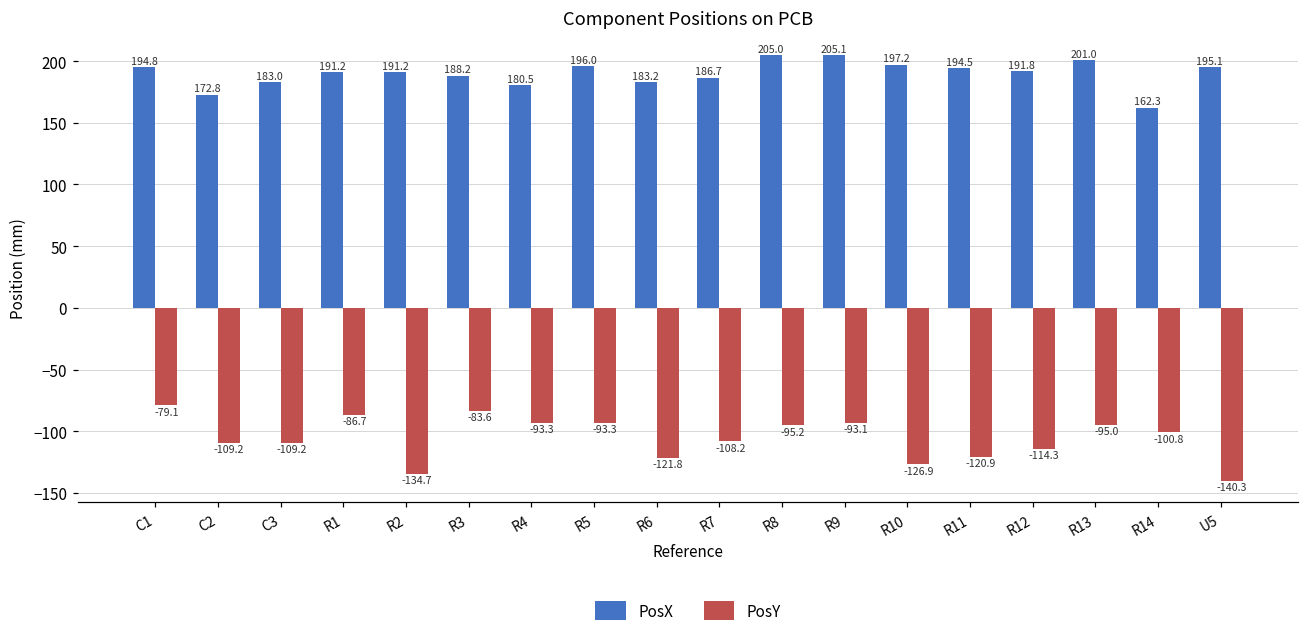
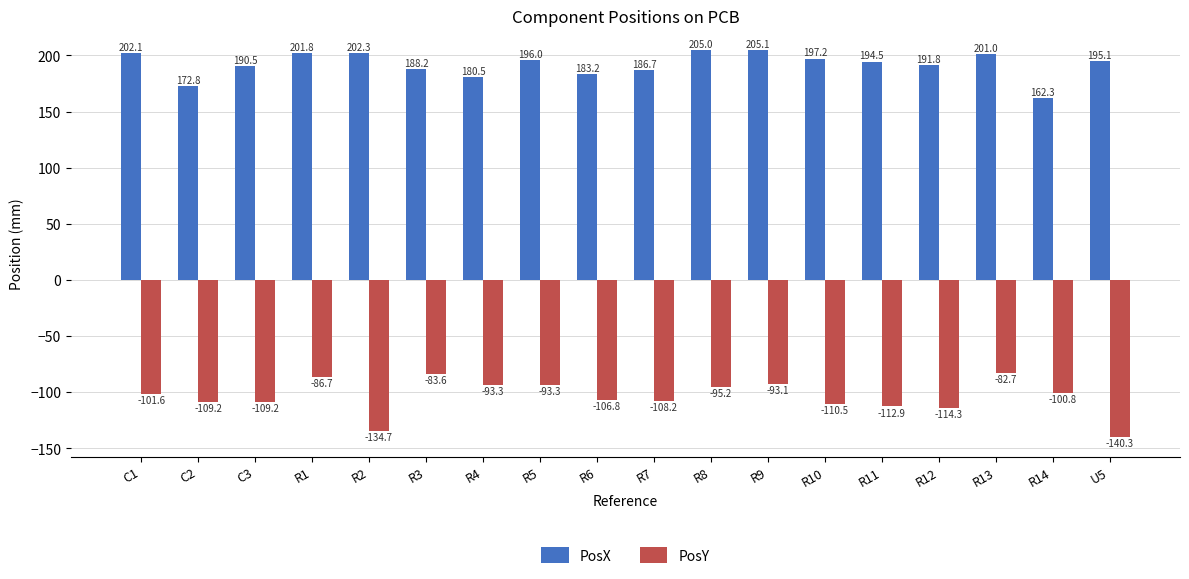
PosX, C1: 194.8 -> 202.1
PosY, C1: -79.1 -> -101.6
PosX, C3: 183.0 -> 190.5
PosX, R1: 191.2 -> 201.8
PosX, R2: 191.2 -> 202.3
PosY, R6: -121.8 -> -106.8
PosY, R10: -126.9 -> -110.5
PosY, R11: -120.9 -> -112.9
PosY, R13: -95.0 -> -82.7
